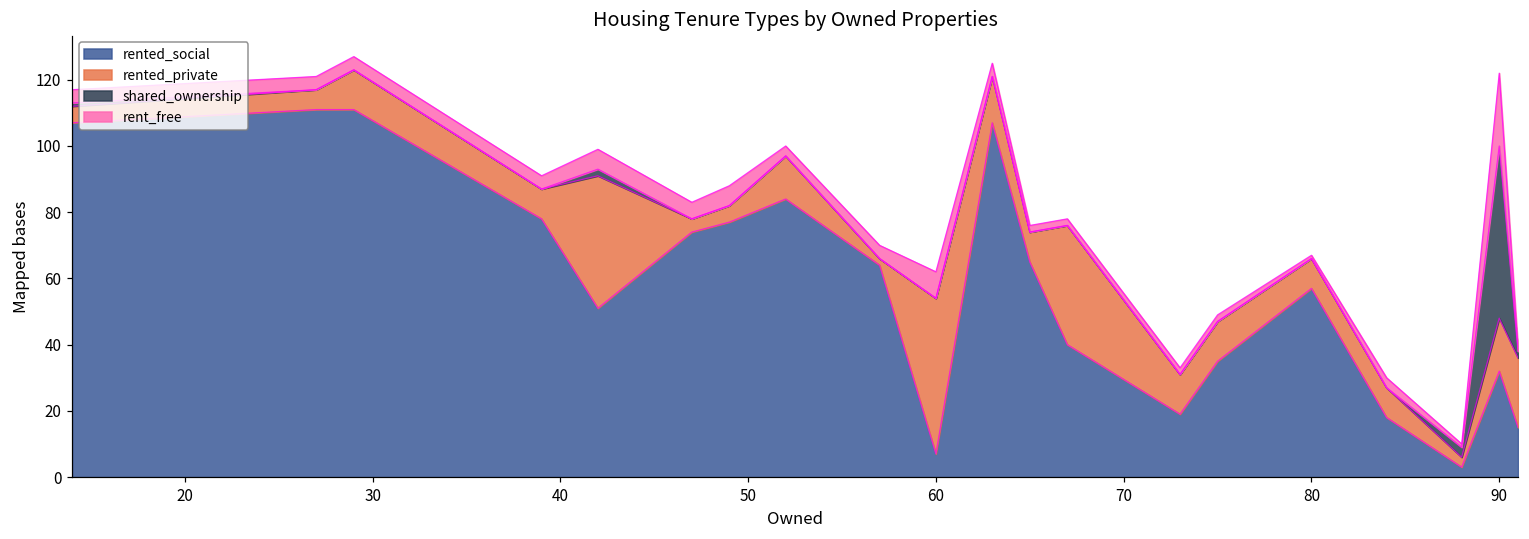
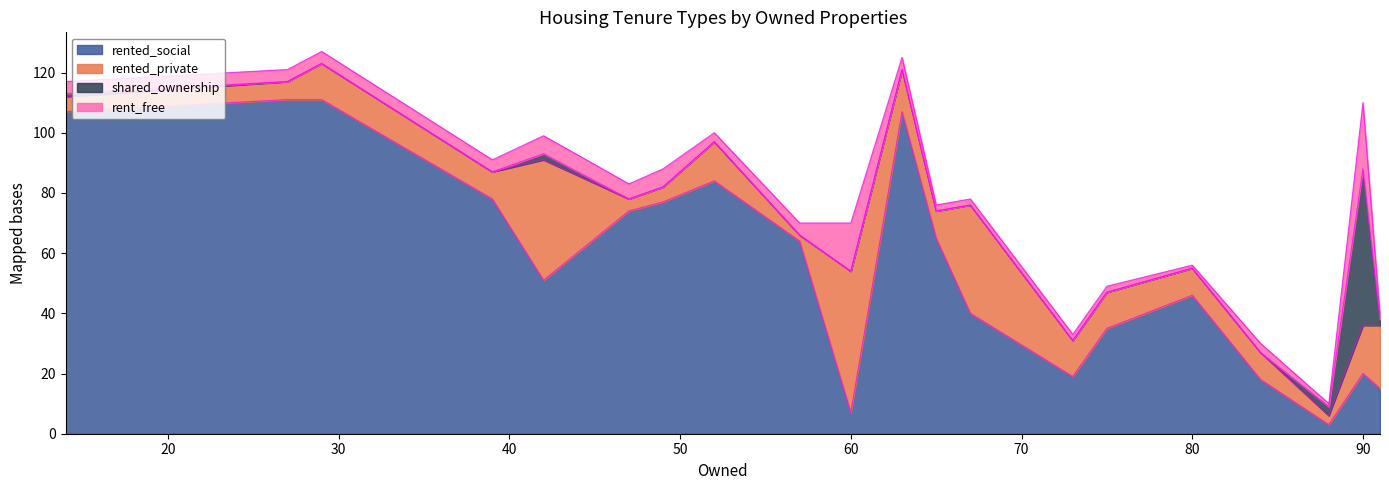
rent_free, 60: 8 -> 16
rented_social, 80: 57 -> 46
rented_social, 90: 32 -> 20
